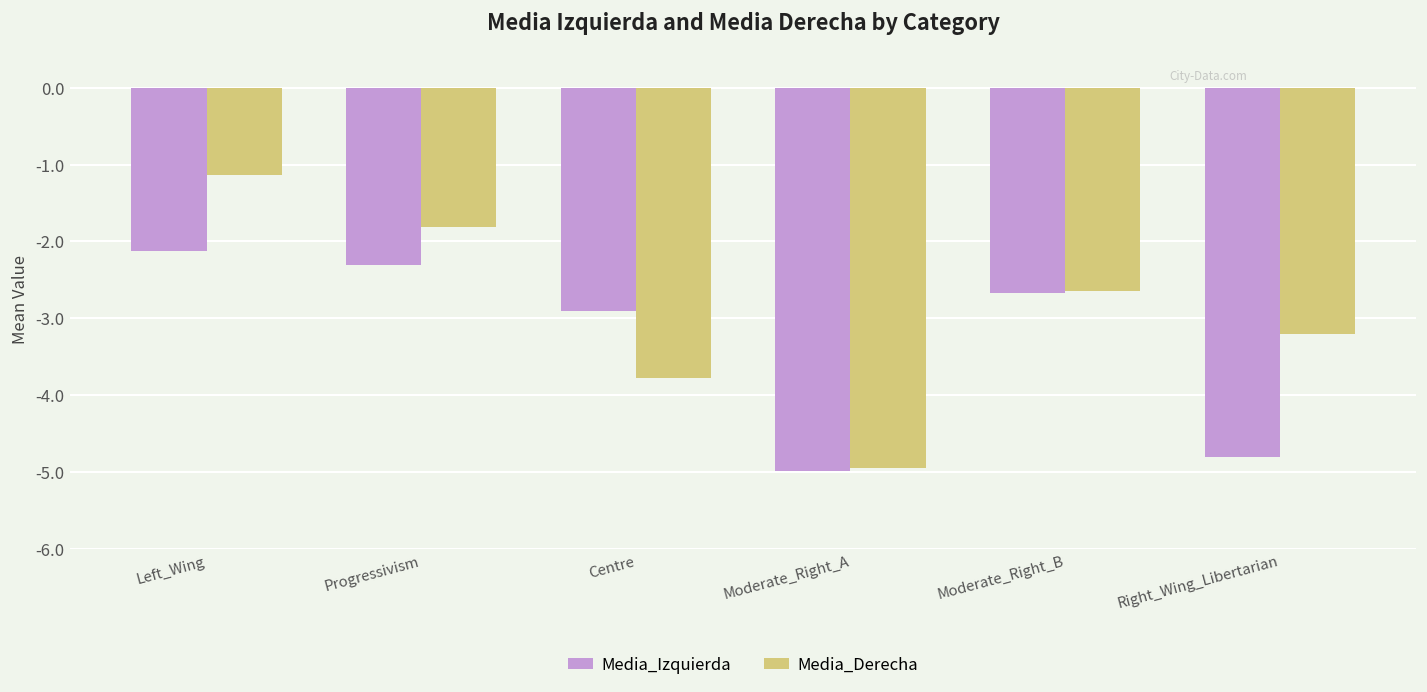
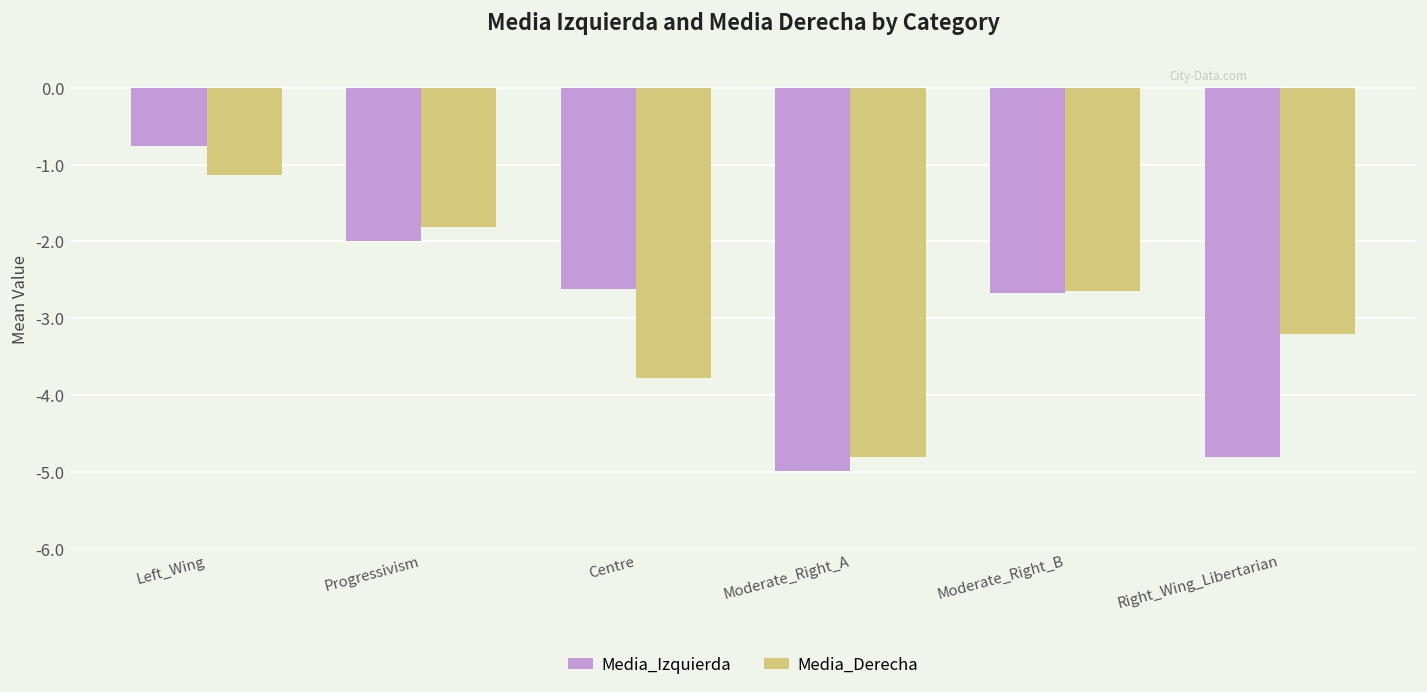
Media_Izquierda, Left_Wing: -2.1 -> -0.8
Media_Izquierda, Progressivism: -2.3 -> -2.0
Media_Izquierda, Centre: -2.9 -> -2.6
Media_Derecha, Moderate_Right_A: -5.0 -> -4.8
